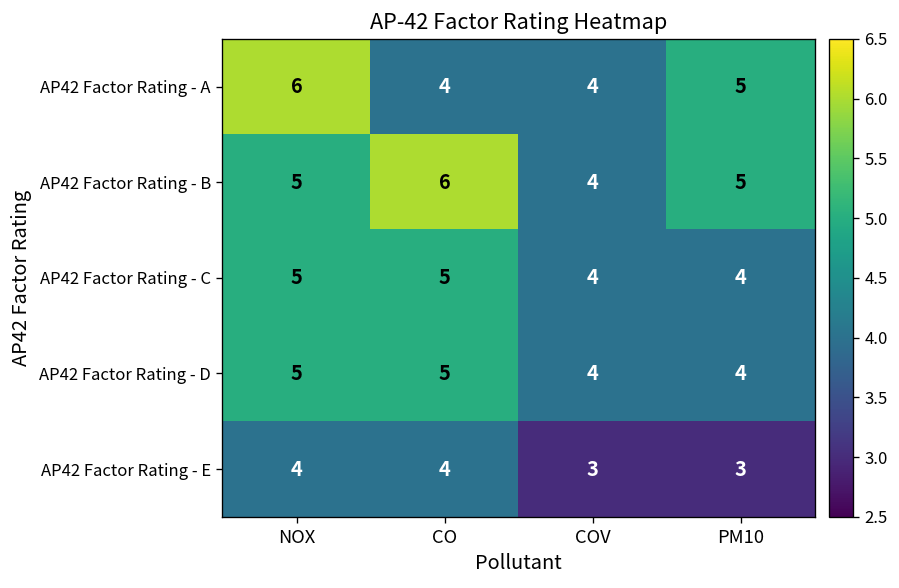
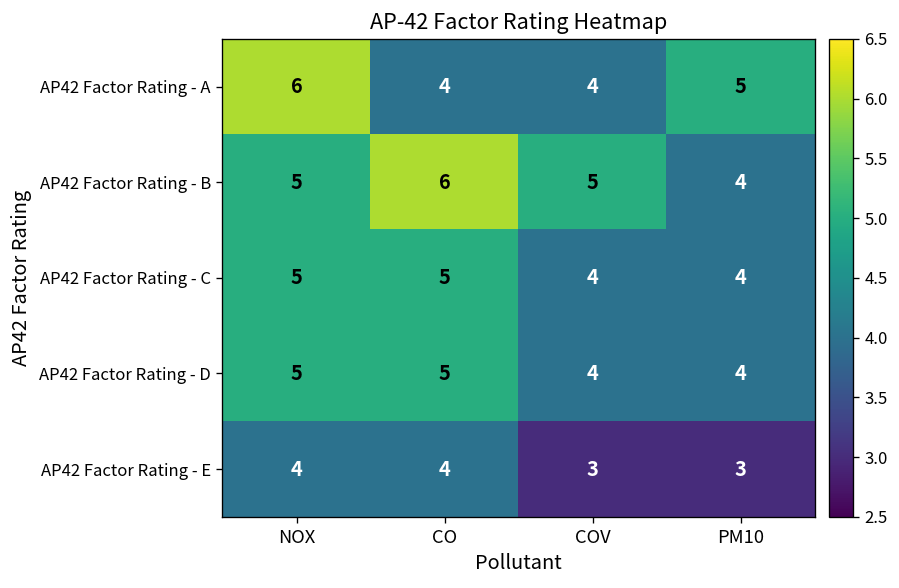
AP42 Factor Rating - B, COV: 4 -> 5
AP42 Factor Rating - B, PM10: 5 -> 4
